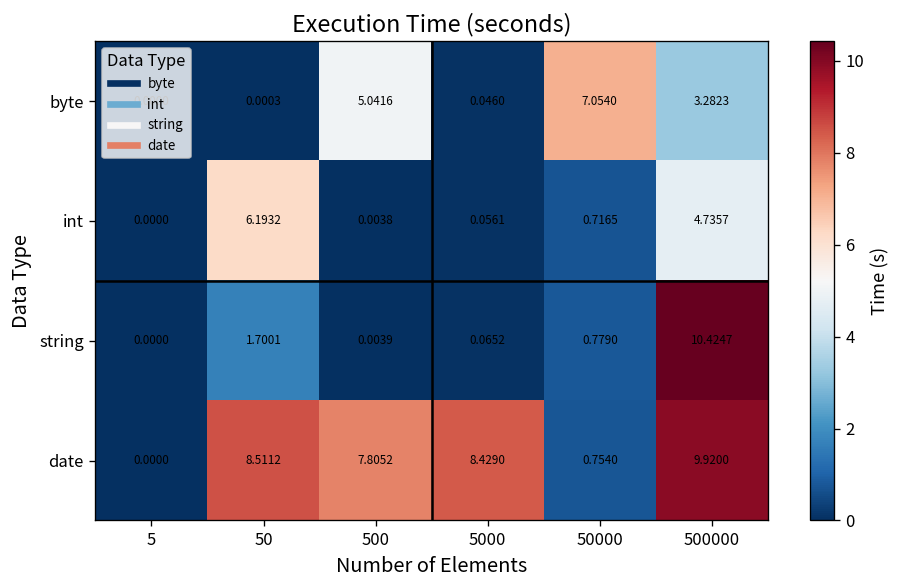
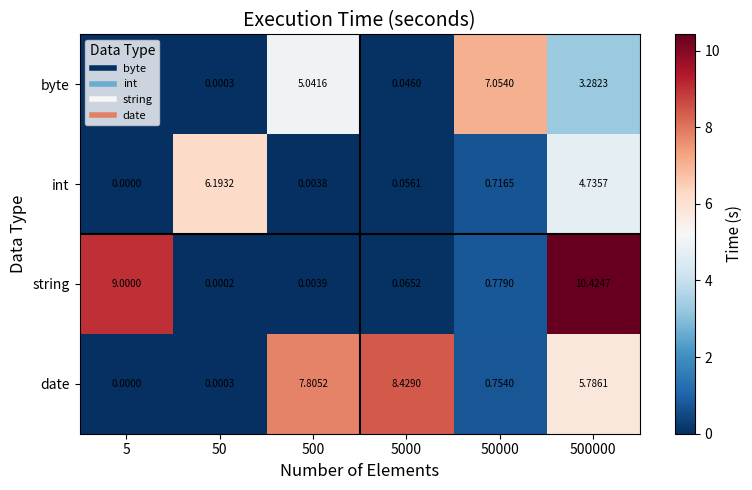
string, 5: 0.0000 -> 9.0000
string, 50: 1.7001 -> 0.0002
date, 50: 8.5112 -> 0.0003
date, 500000: 9.9200 -> 5.7861
